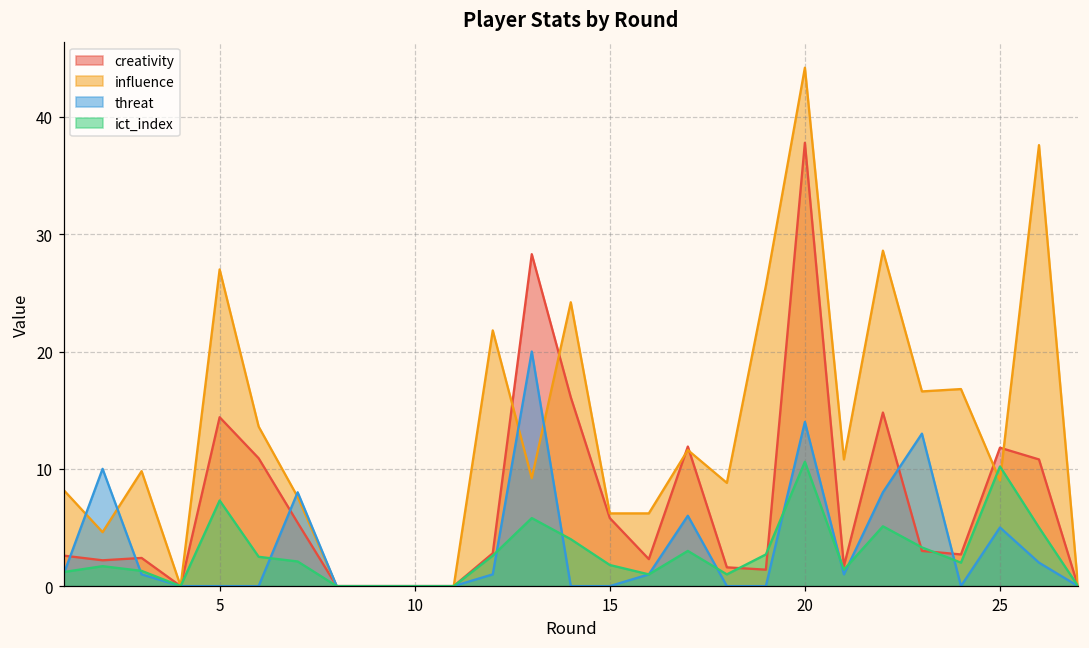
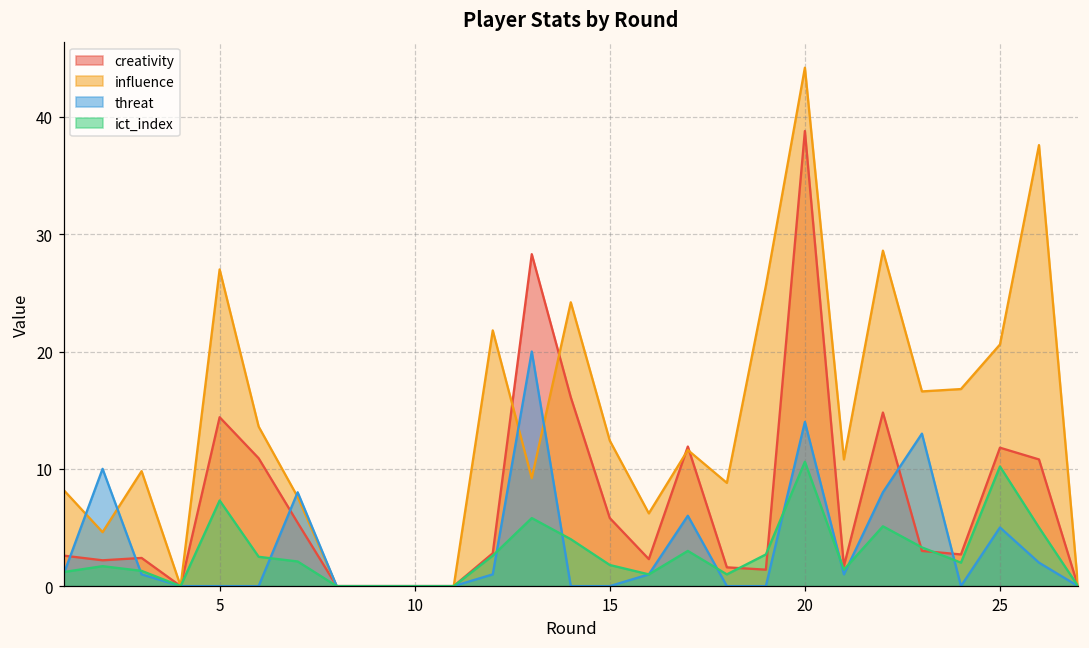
influence, 15: 6.2 -> 12.4
creativity, 20: 37.8 -> 38.8
influence, 25: 9.0 -> 20.6
